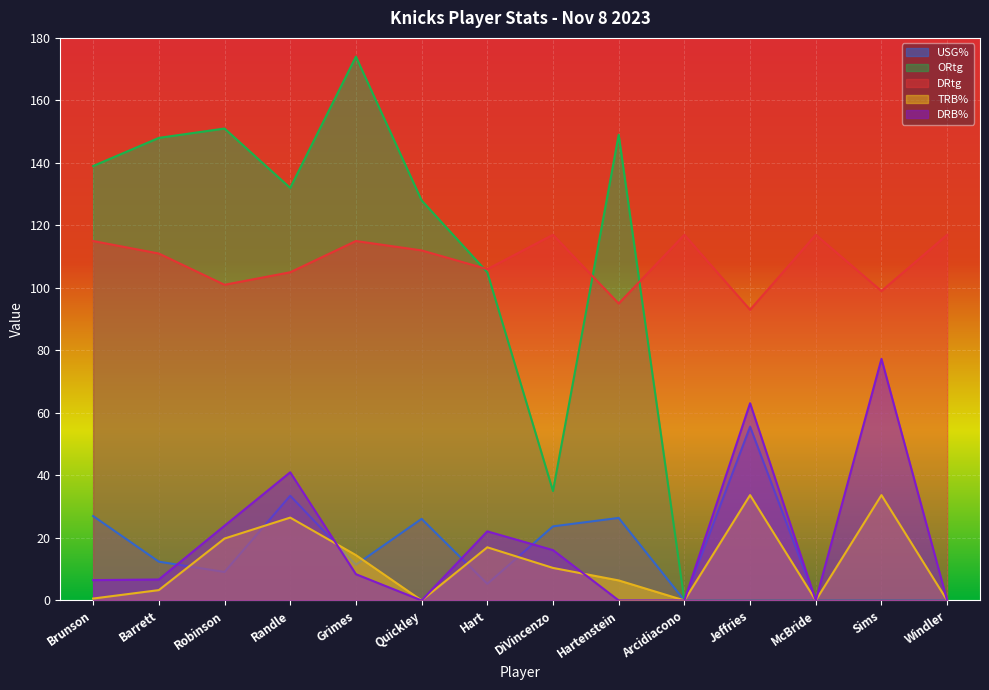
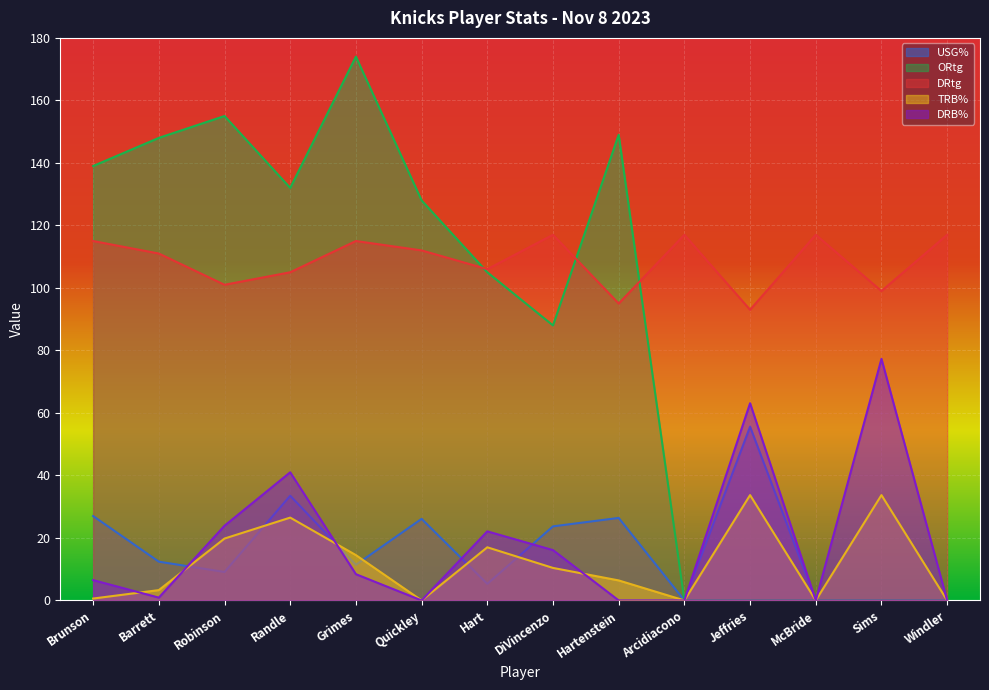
DRB%, Barrett: 7 -> 1
ORtg, Robinson: 151 -> 155
ORtg, DiVincenzo: 35 -> 88
